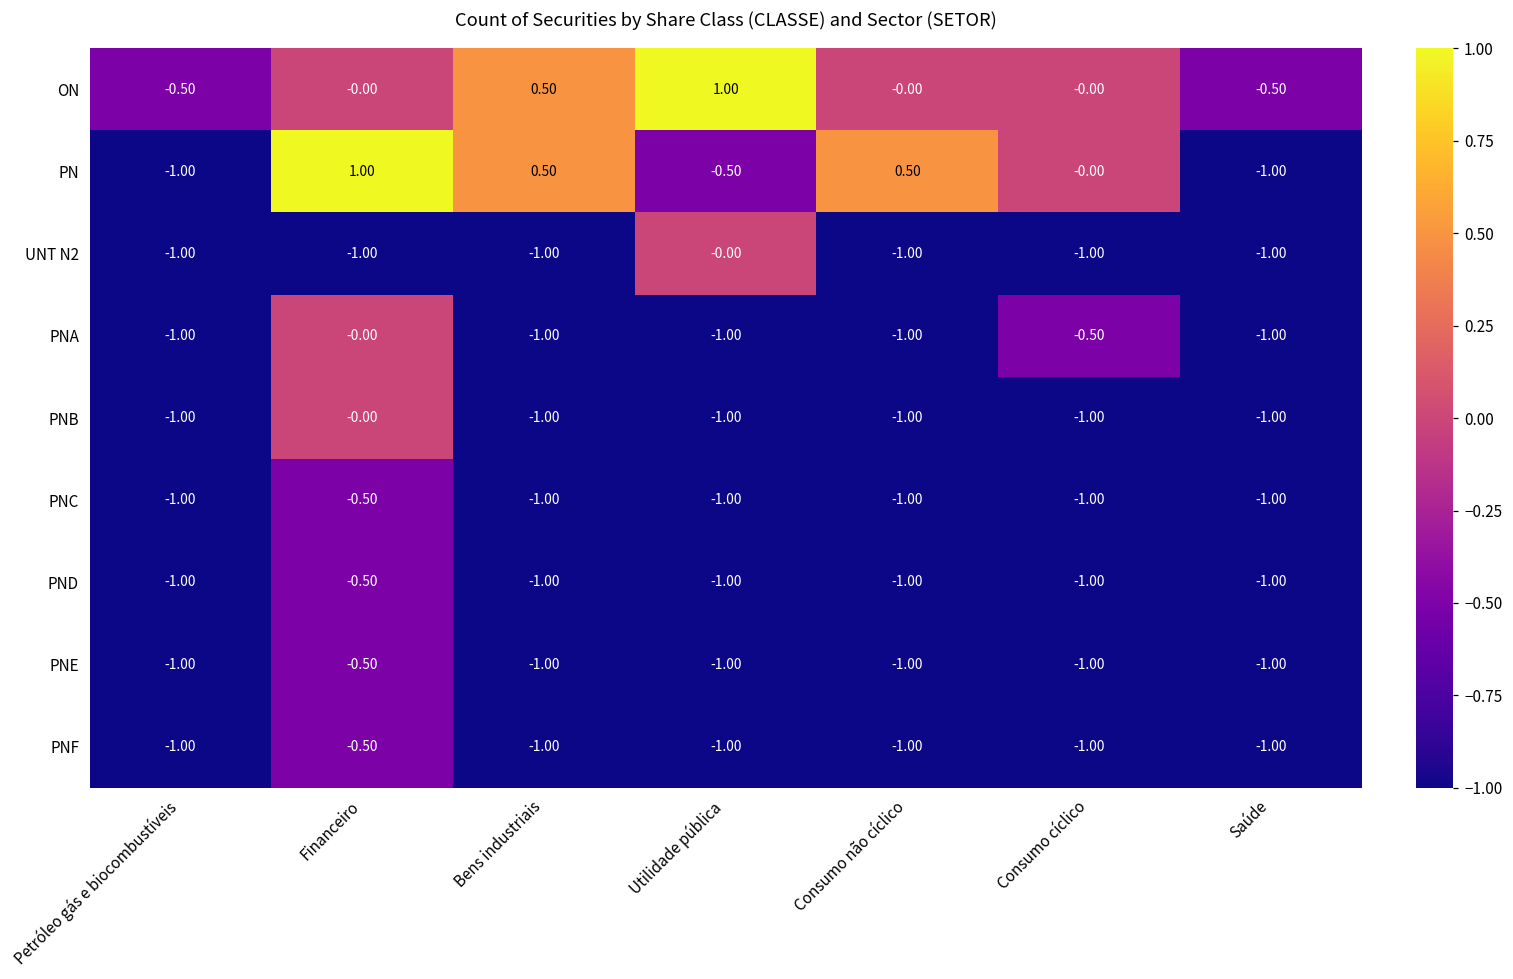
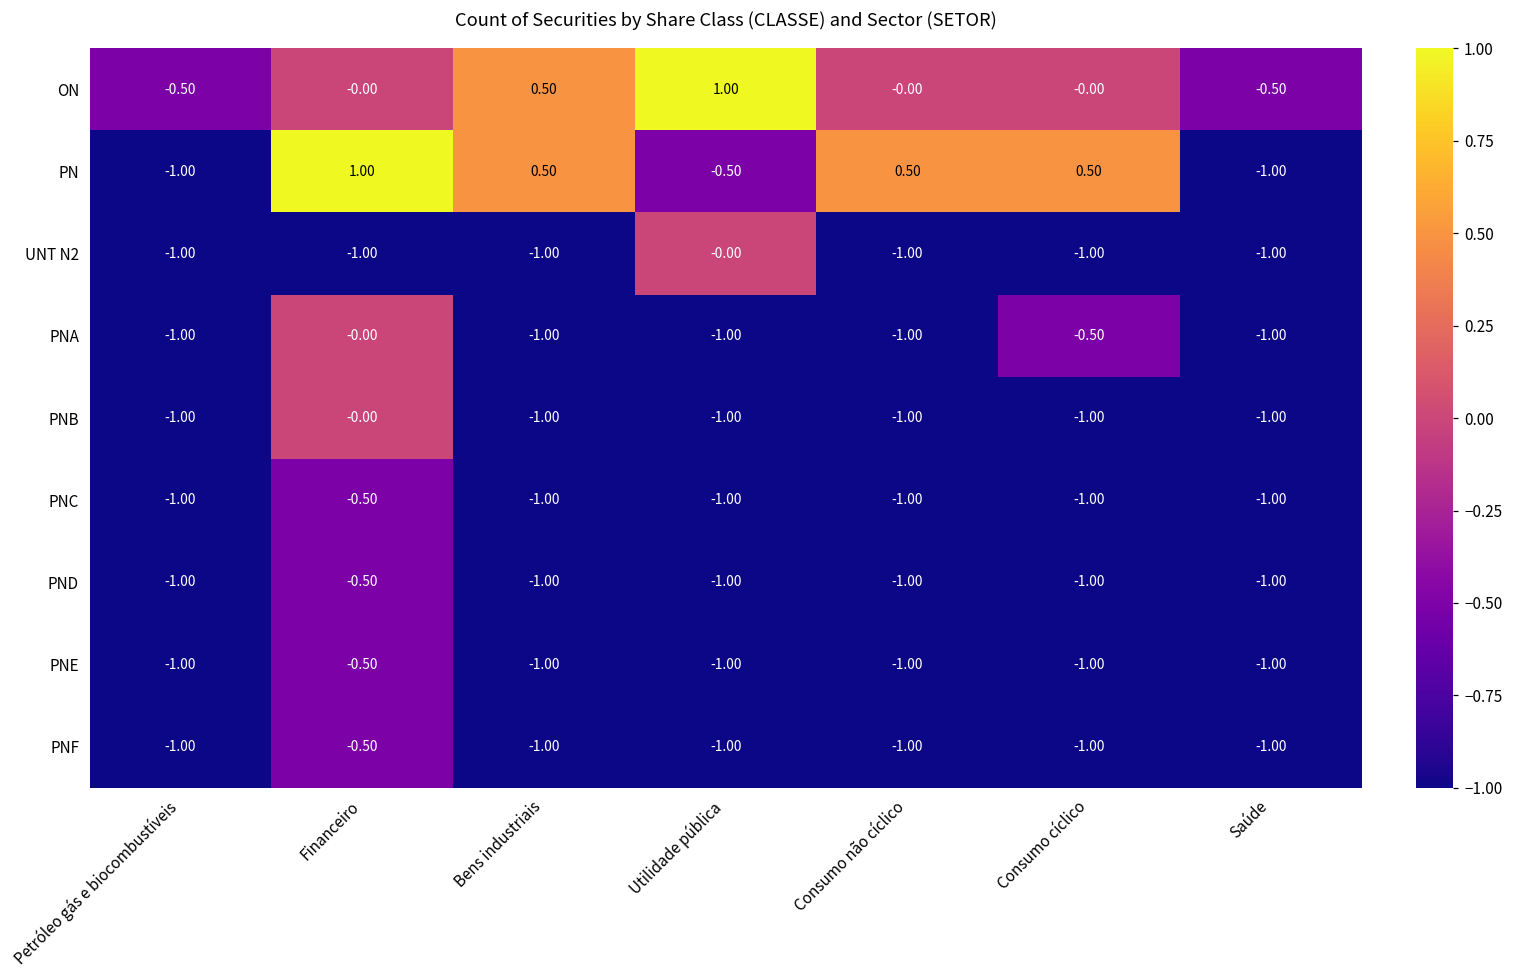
PN, Consumo cíclico: -0.00 -> 0.50
